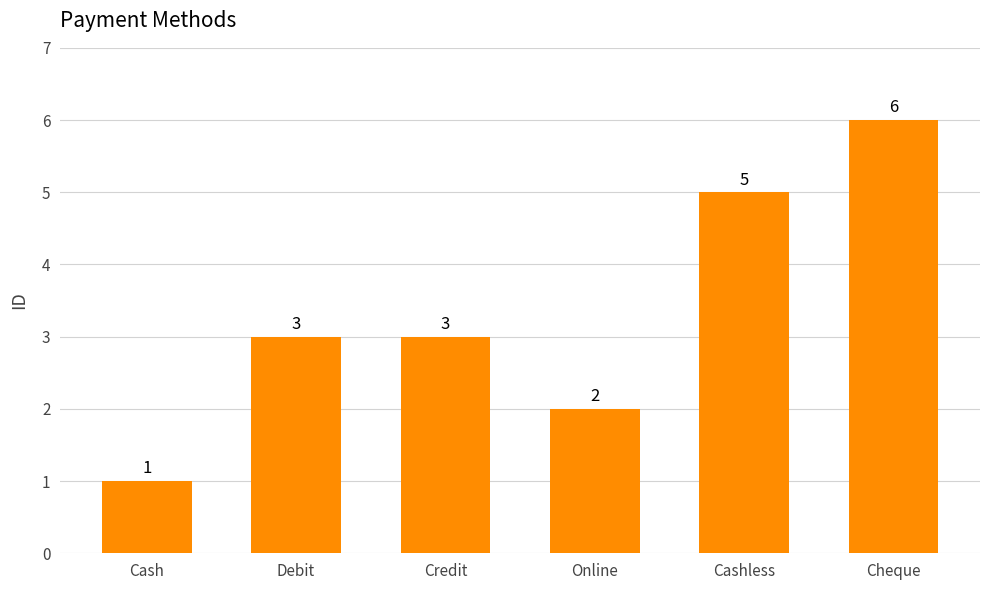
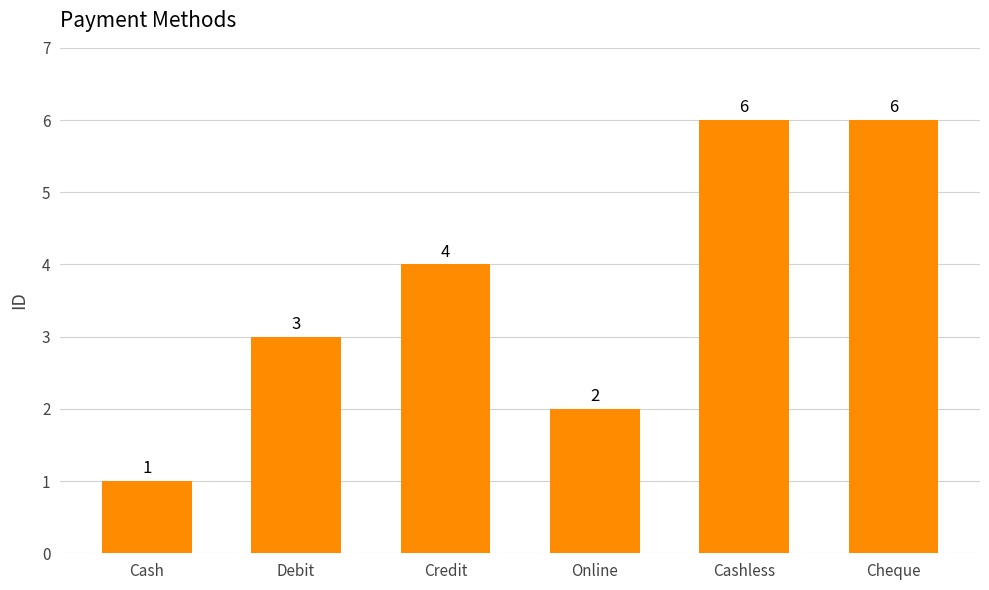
Credit: 3 -> 4
Cashless: 5 -> 6
